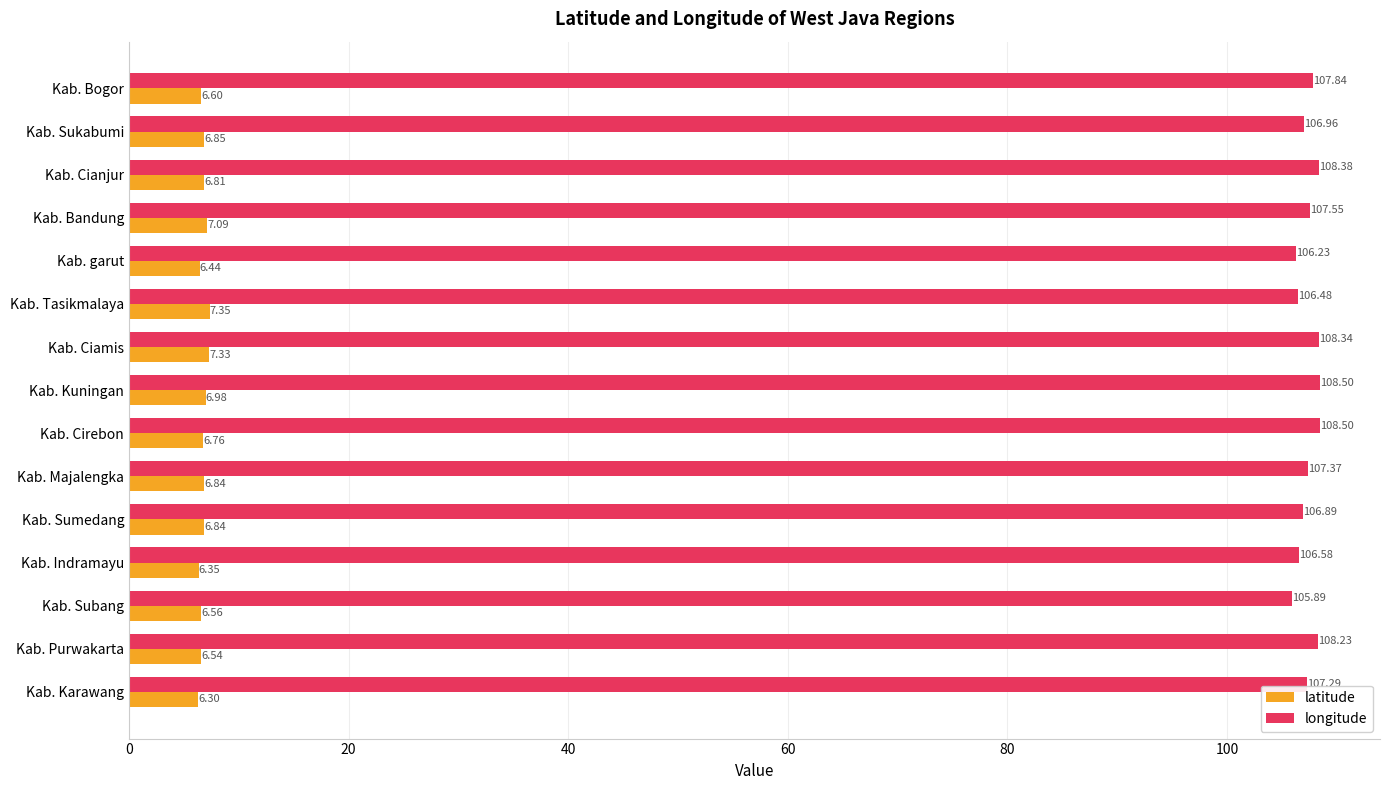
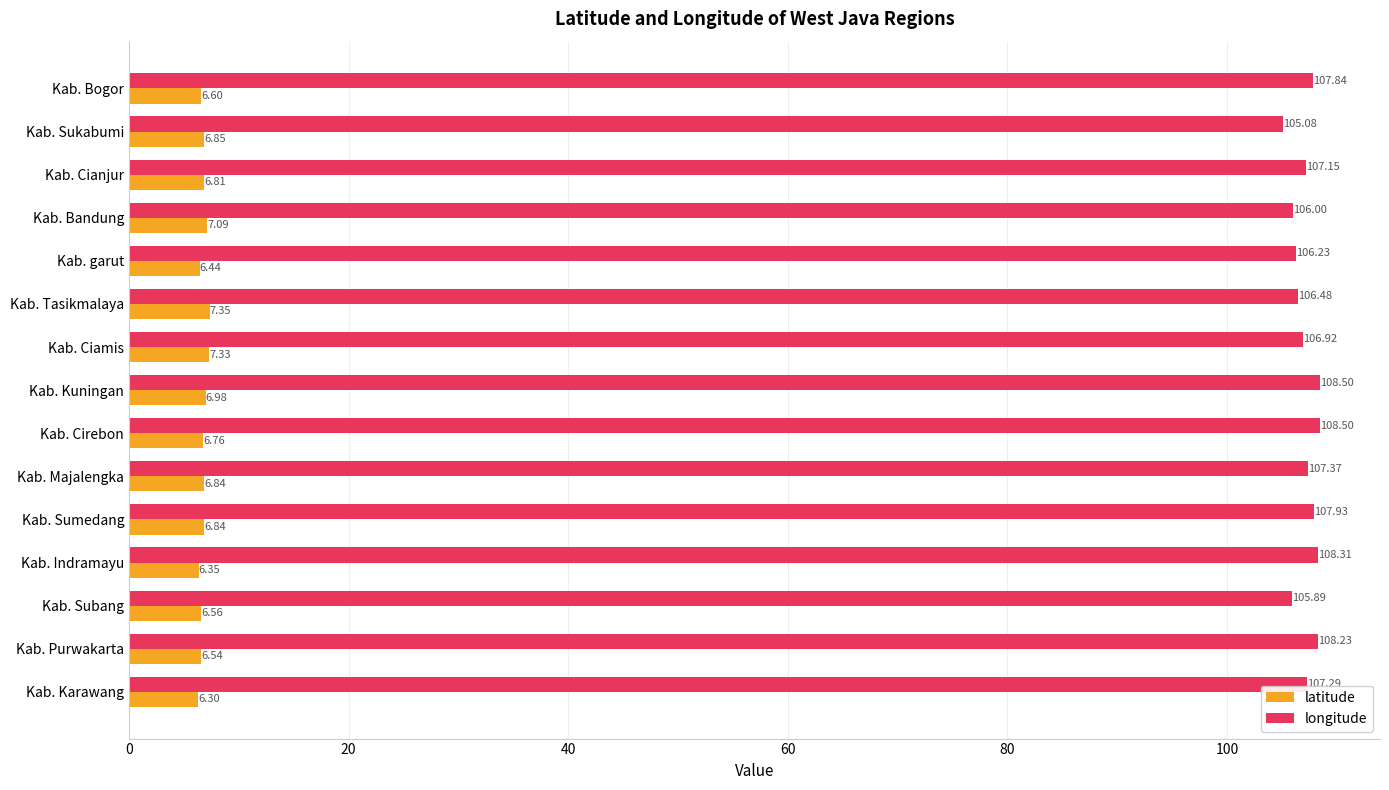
longitude, Kab. Sukabumi: 106.96 -> 105.08
longitude, Kab. Cianjur: 108.38 -> 107.15
longitude, Kab. Bandung: 107.55 -> 106.00
longitude, Kab. Ciamis: 108.34 -> 106.92
longitude, Kab. Sumedang: 106.89 -> 107.93
longitude, Kab. Indramayu: 106.58 -> 108.31
